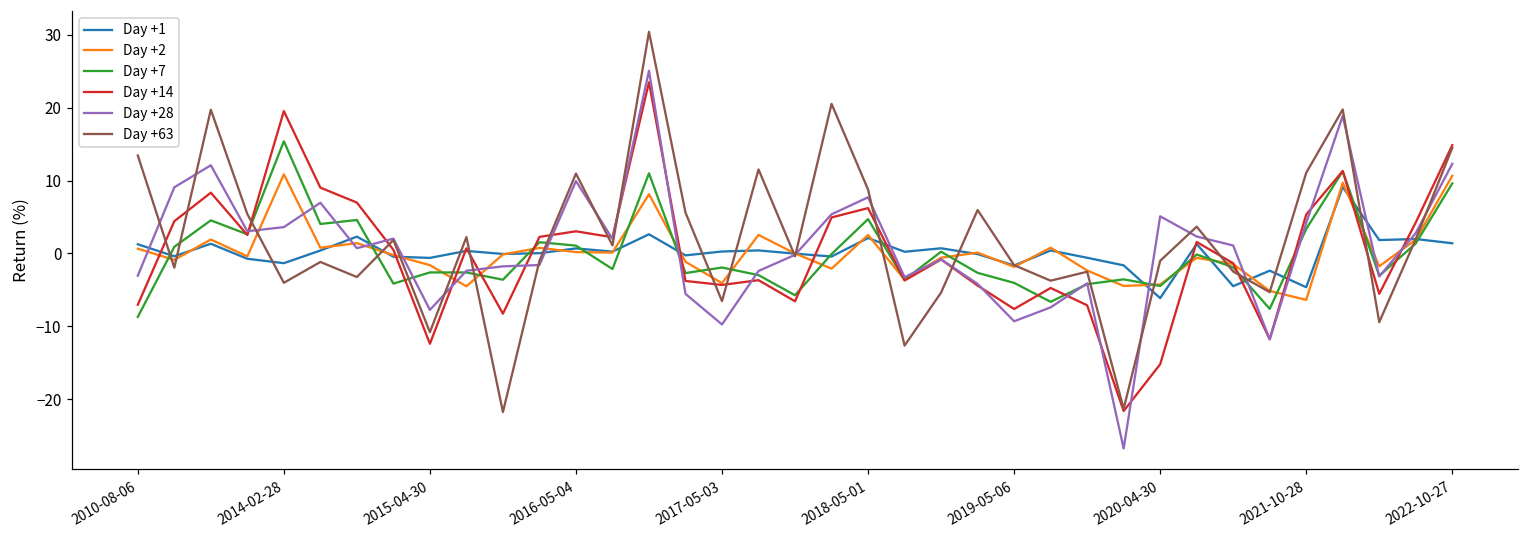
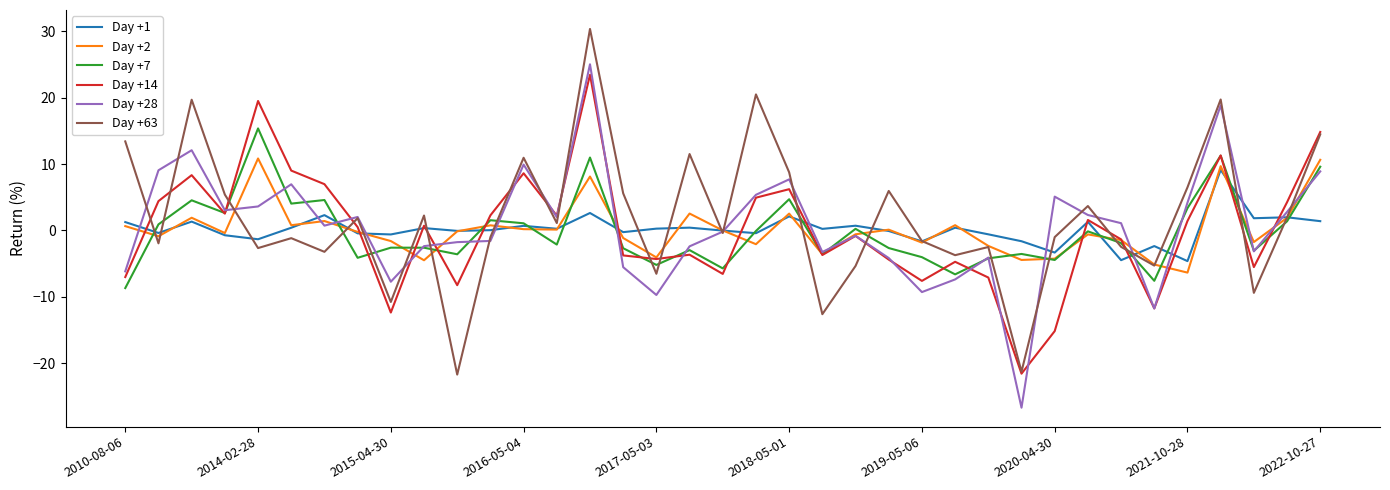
Day +28, 2010-08-06: -3 -> -6
Day +63, 2014-02-28: -4 -> -3
Day +14, 2016-05-04: 3 -> 9
Day +7, 2017-05-03: -2 -> -5
Day +1, 2020-04-30: -6 -> -3
Day +14, 2021-10-28: 5 -> 1
Day +63, 2021-10-28: 11 -> 6
Day +28, 2022-10-27: 12 -> 9
